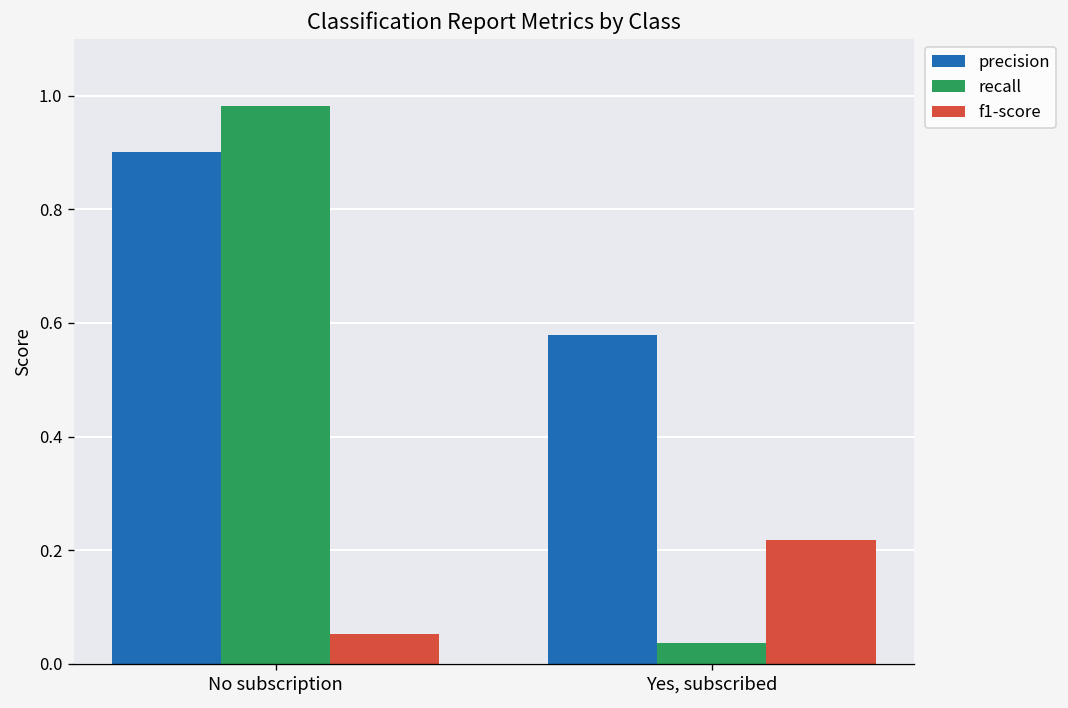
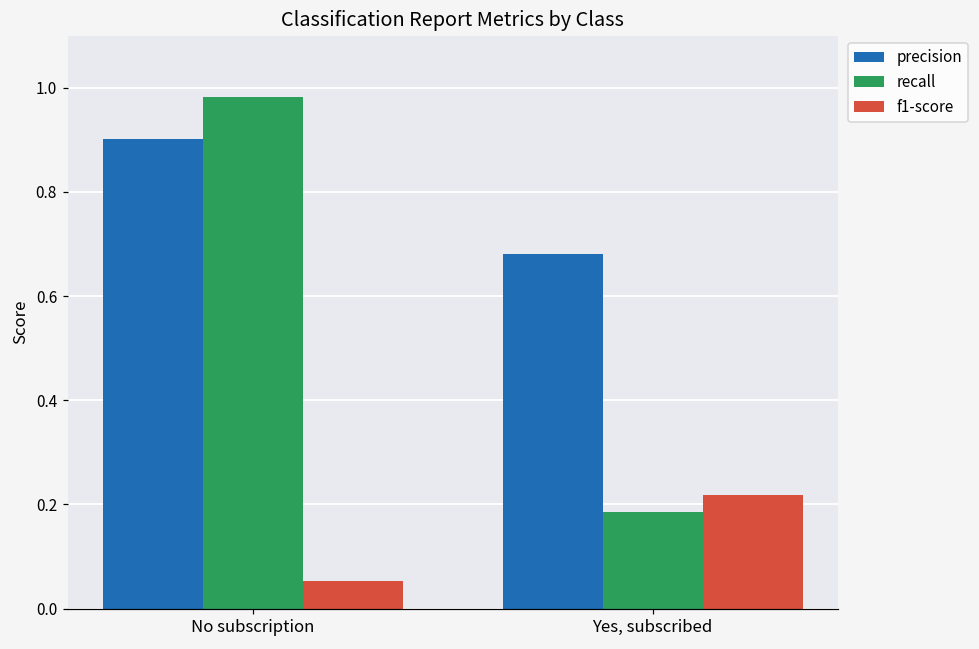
precision, Yes, subscribed: 0.58 -> 0.68
recall, Yes, subscribed: 0.04 -> 0.19
